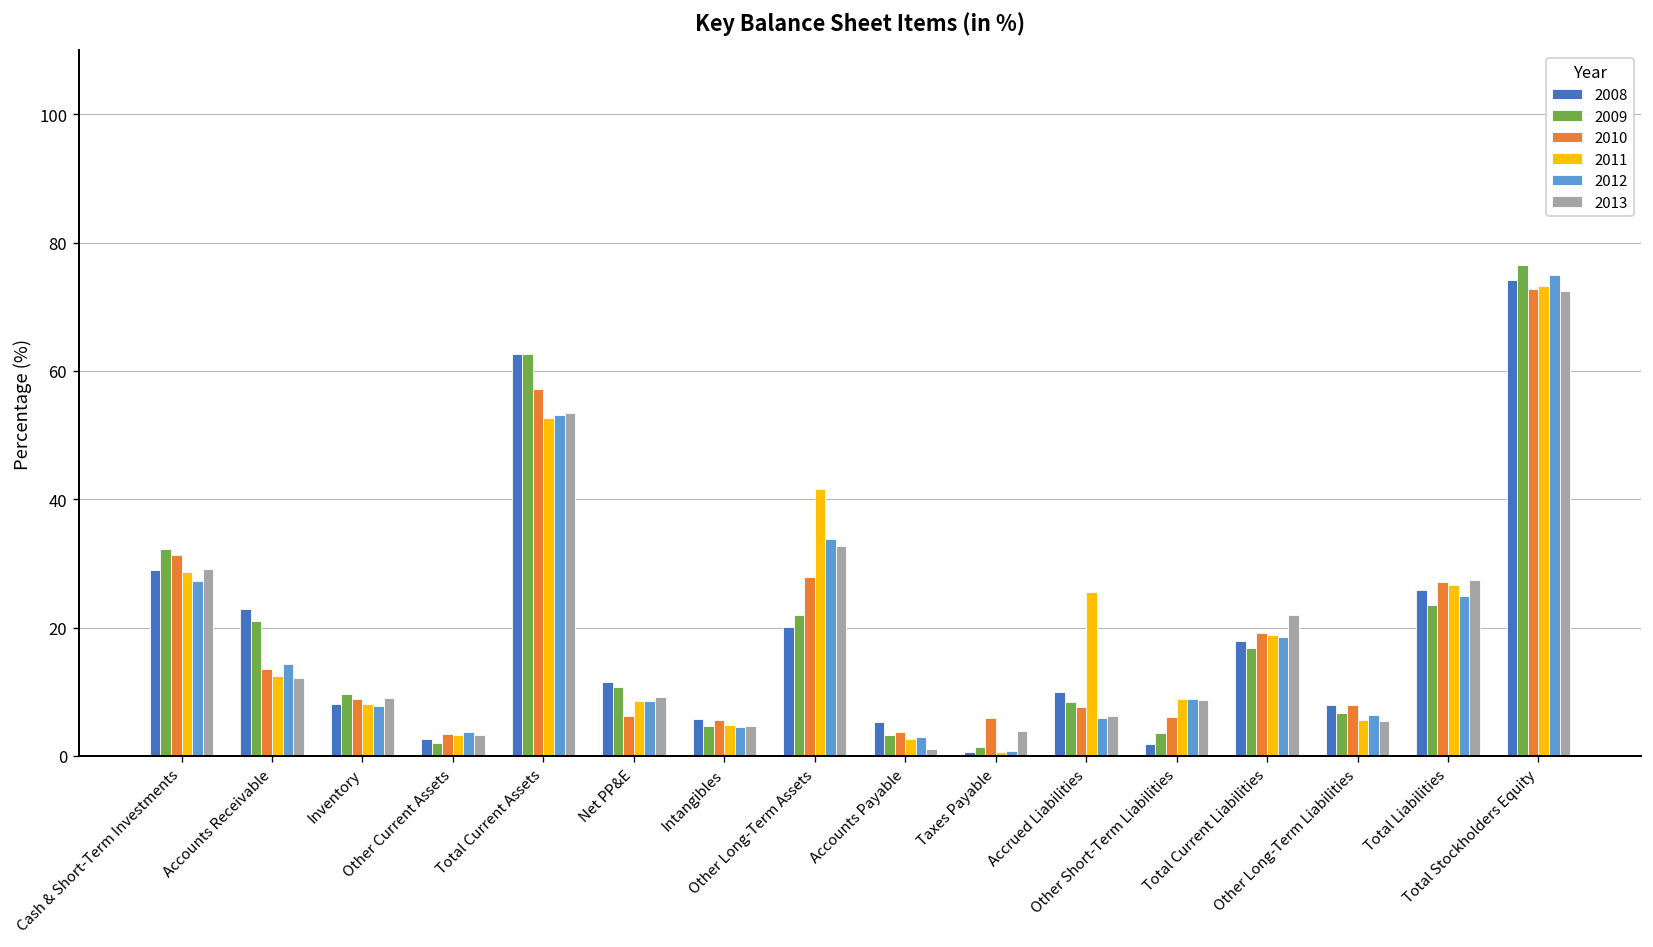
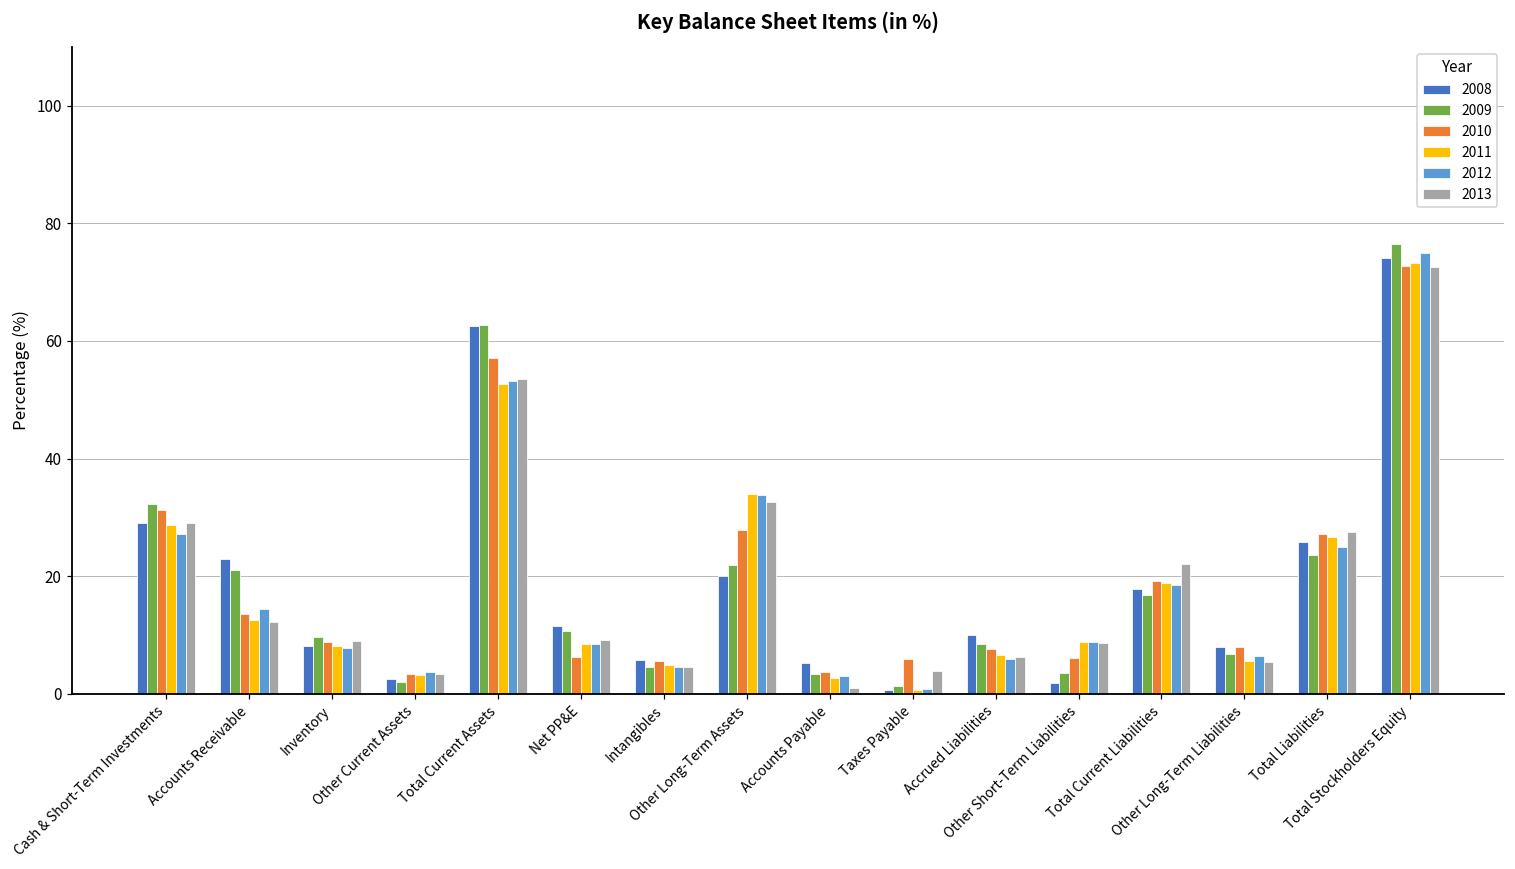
2011, Other Long-Term Assets: 42 -> 34
2011, Accrued Liabilities: 26 -> 7
